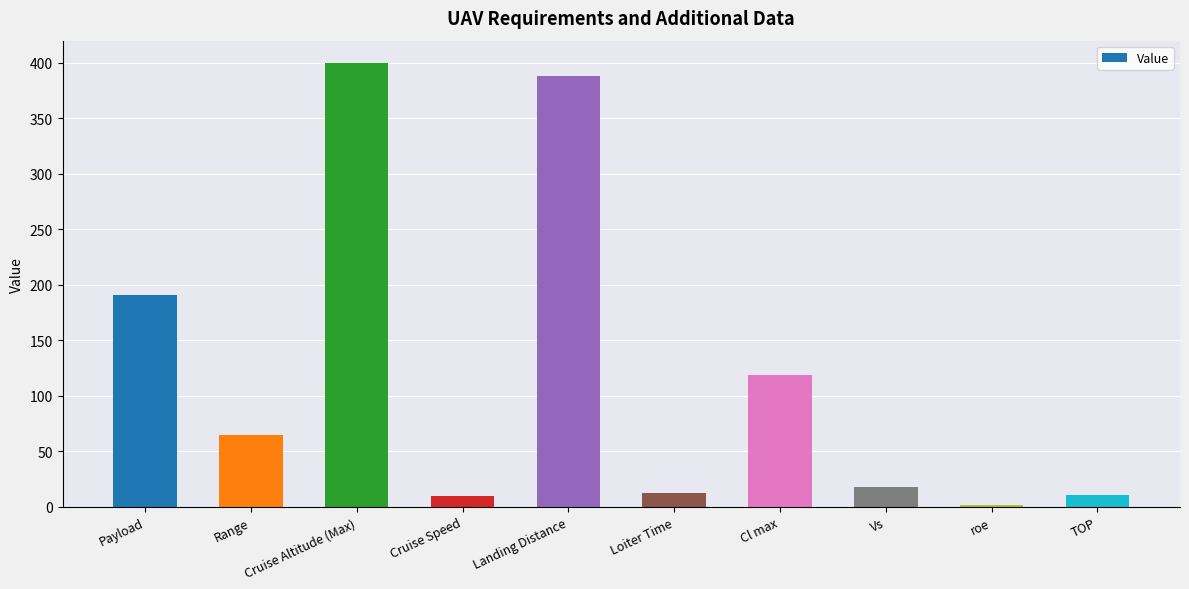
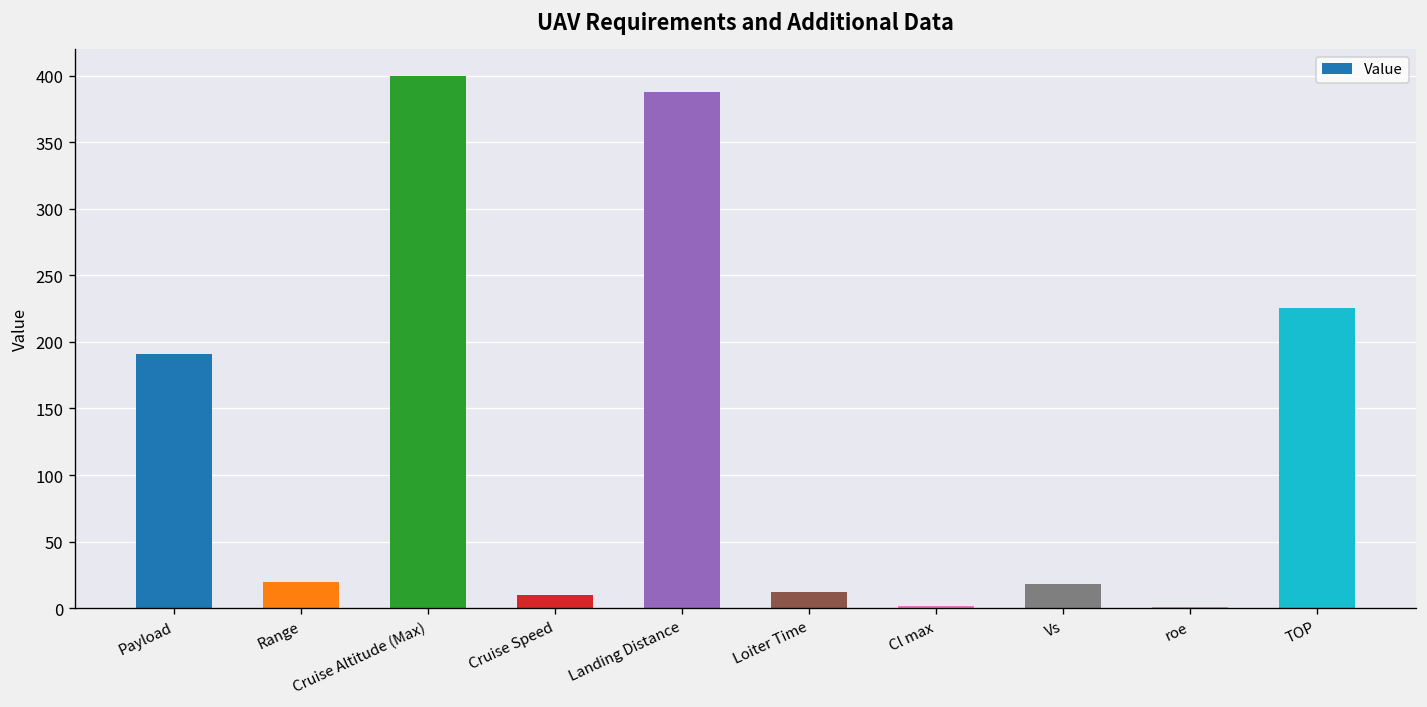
Range: 65 -> 20
Cl max: 118 -> 2
TOP: 11 -> 225
